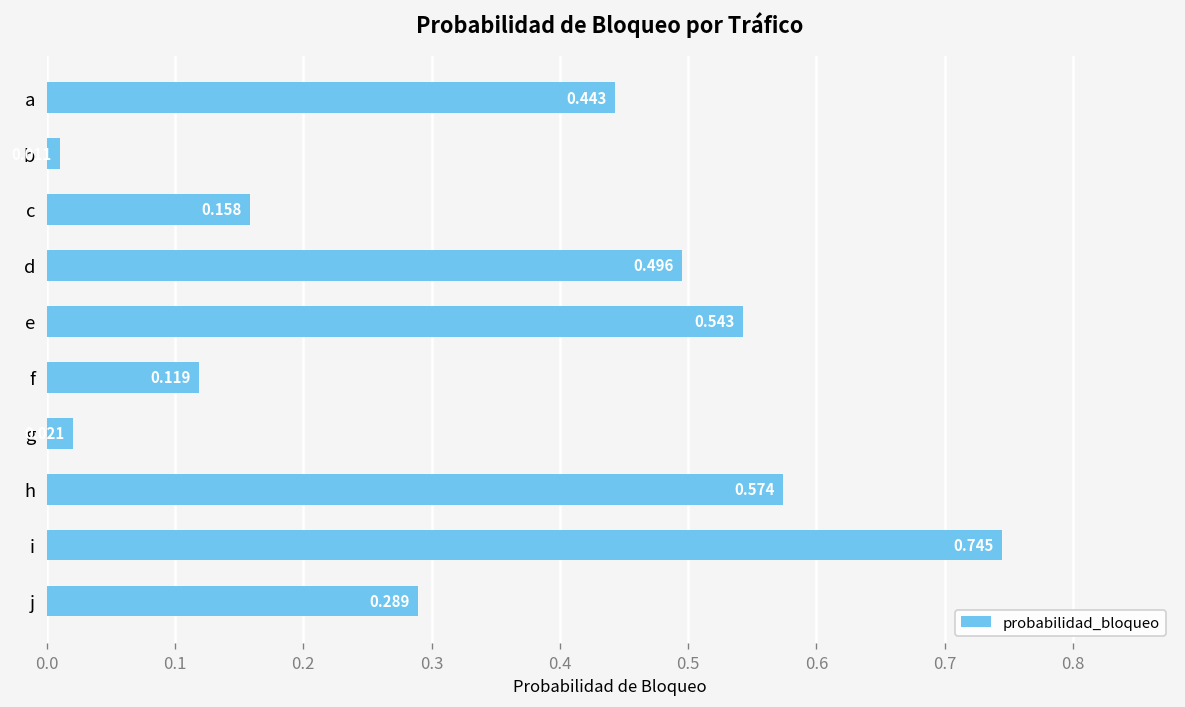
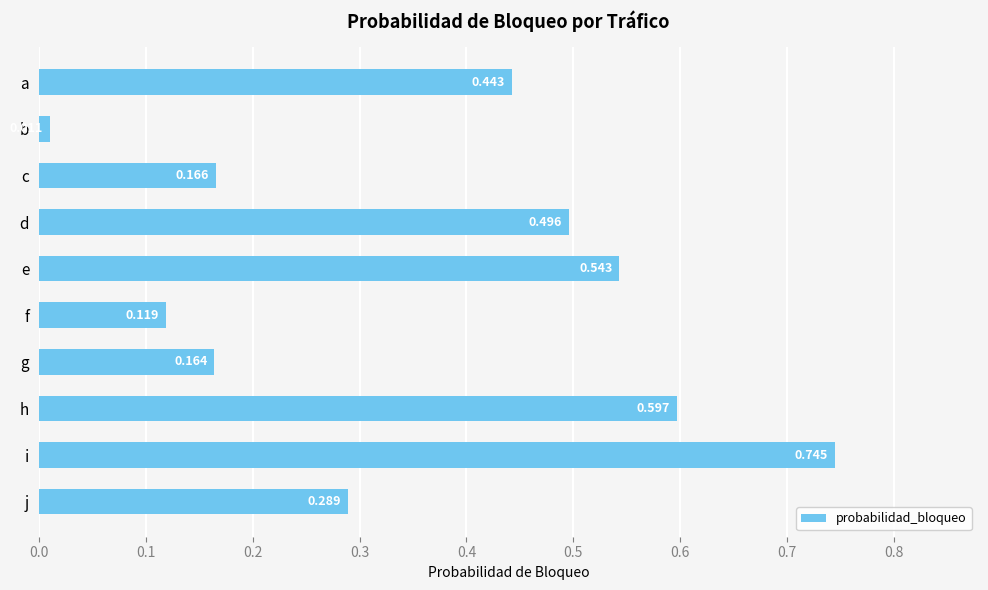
c: 0.158 -> 0.166
g: 0.021 -> 0.164
h: 0.574 -> 0.597
